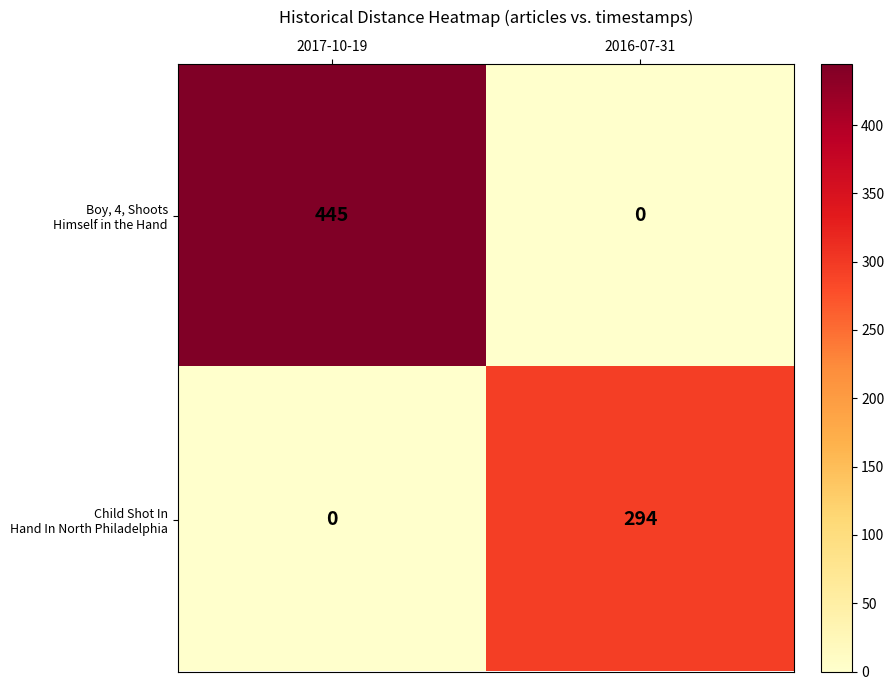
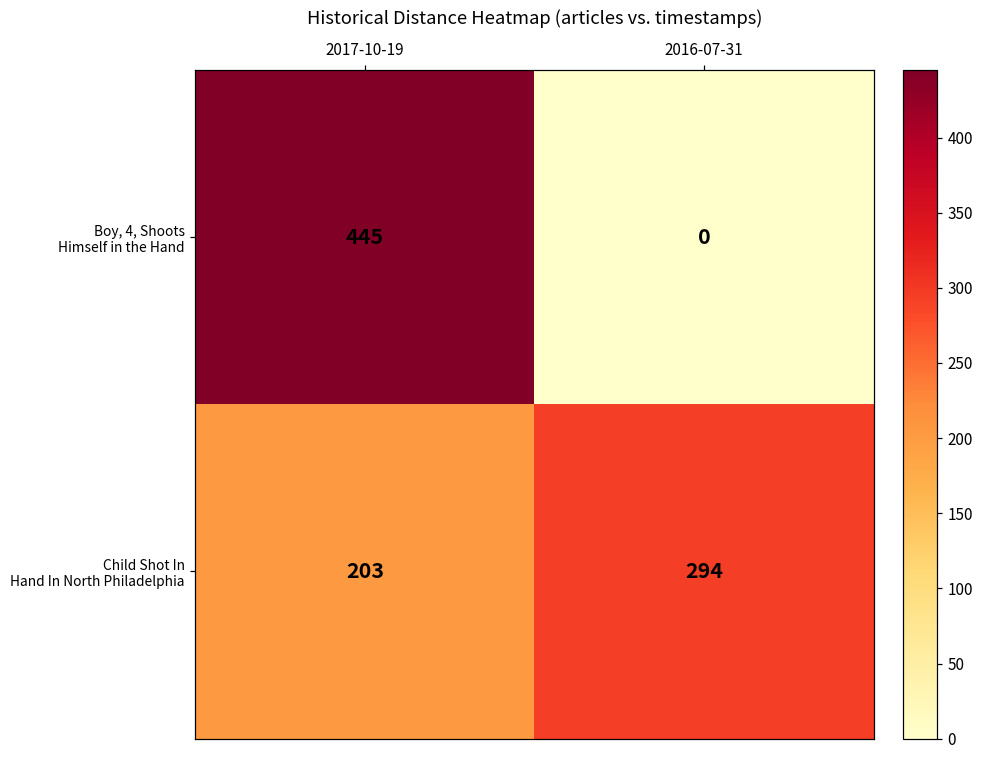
Child Shot In Hand In North Philadelphia, 2017-10-19: 0 -> 203
